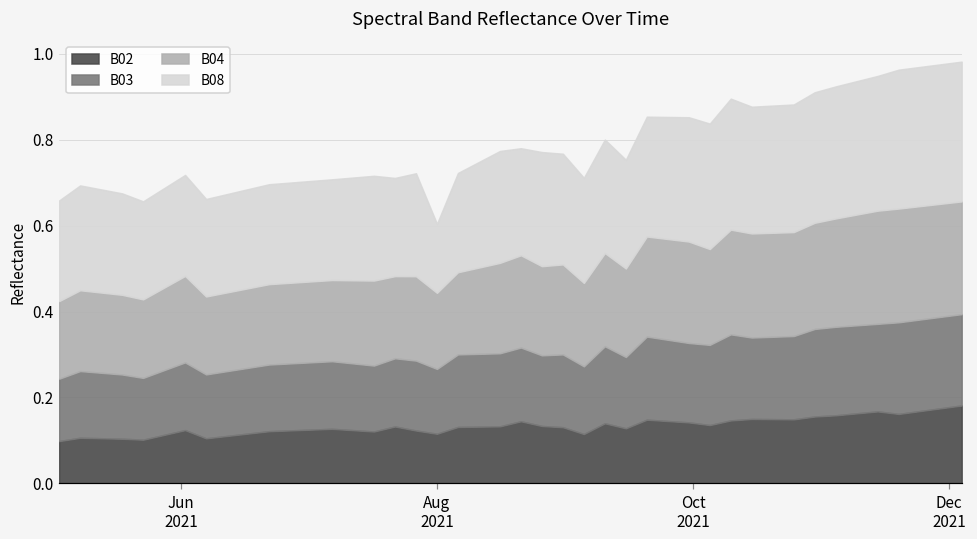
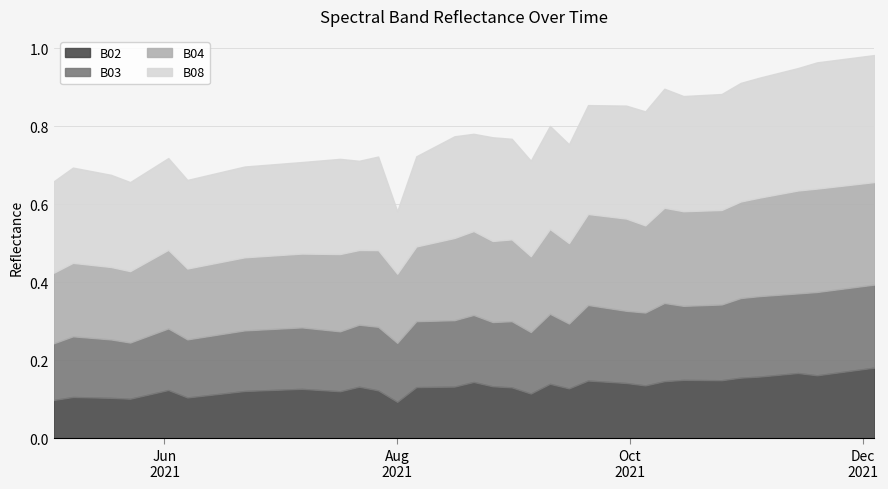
B02, Aug 2021: 0.12 -> 0.09
